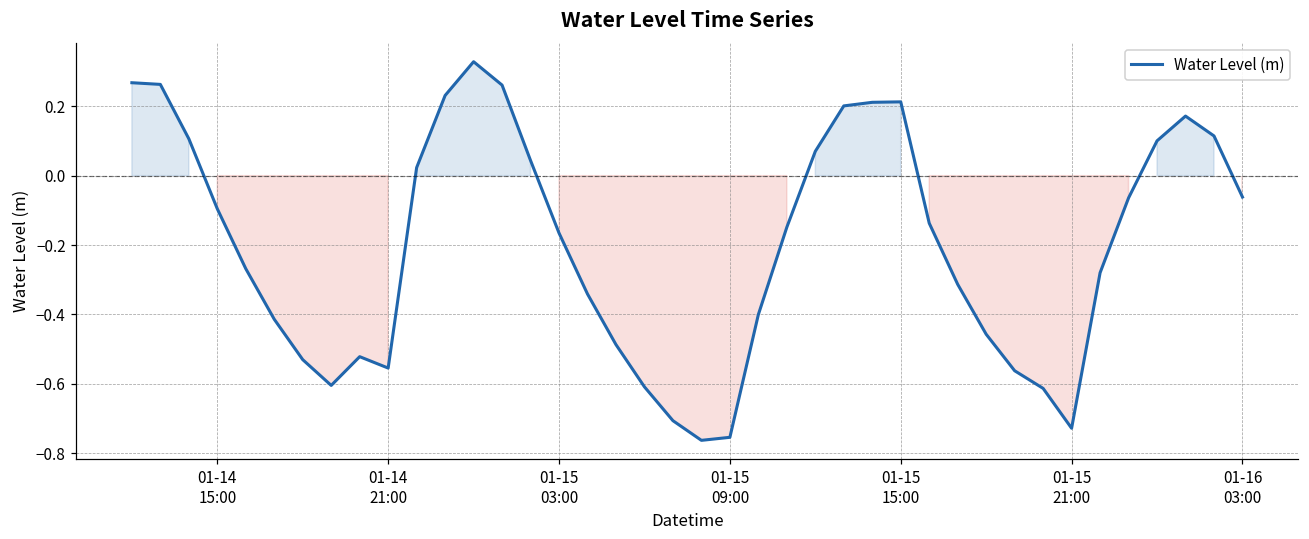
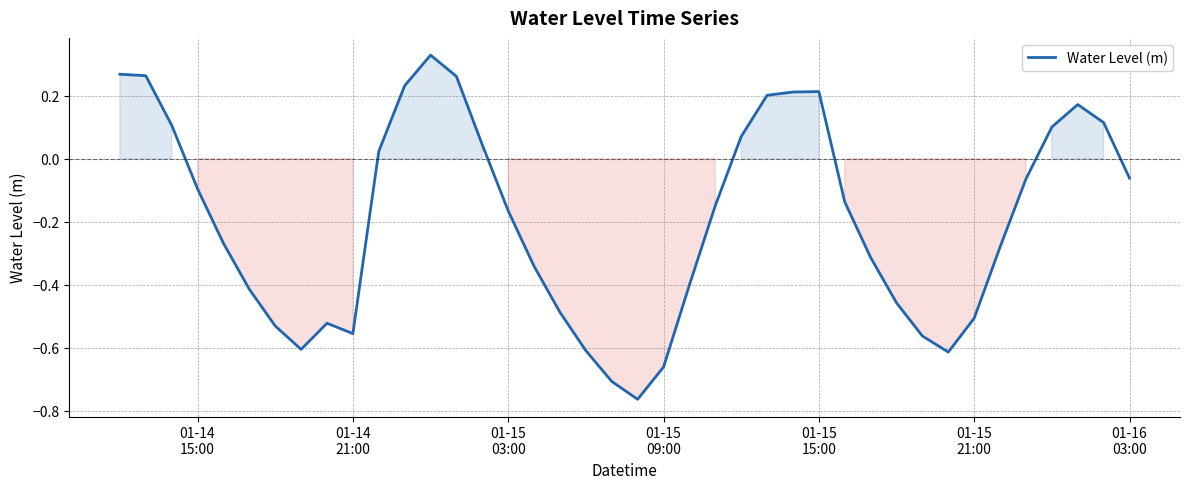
01-15 09:00: -0.75 -> -0.66
01-15 21:00: -0.73 -> -0.51
